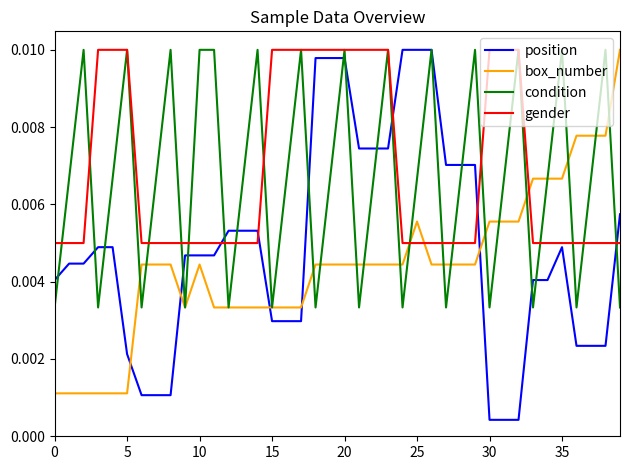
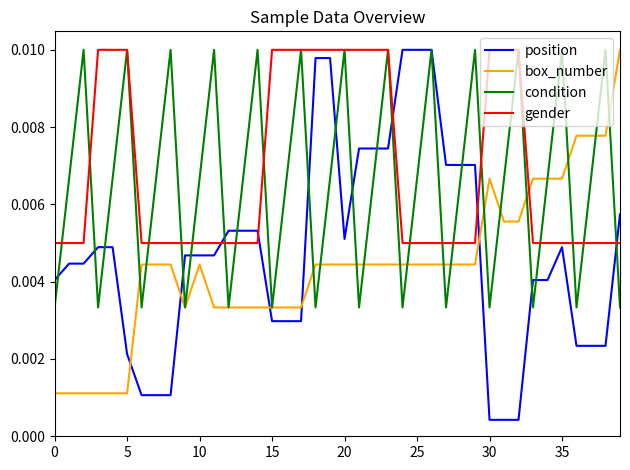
condition, 10: 0.0100 -> 0.0067
position, 20: 0.0098 -> 0.0051
box_number, 25: 0.0056 -> 0.0044
box_number, 30: 0.0056 -> 0.0067
